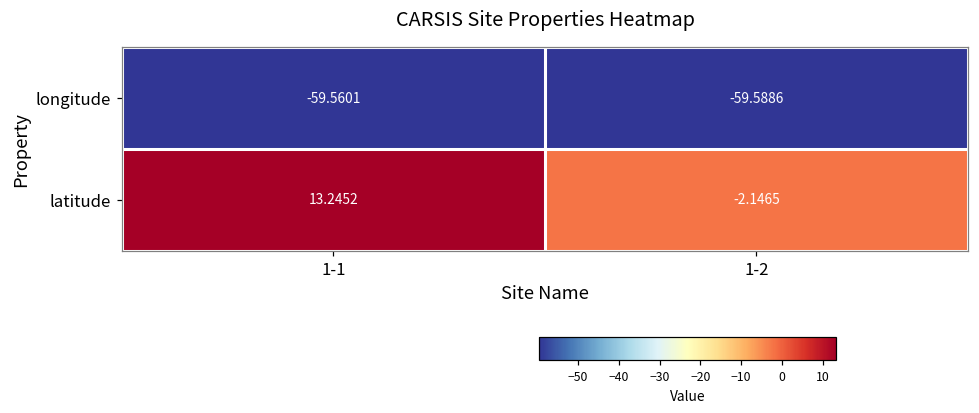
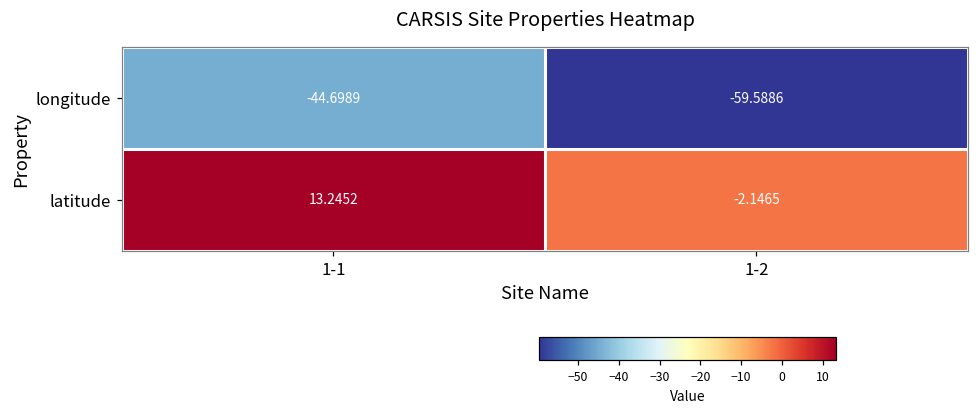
longitude, 1-1: -59.5601 -> -44.6989
